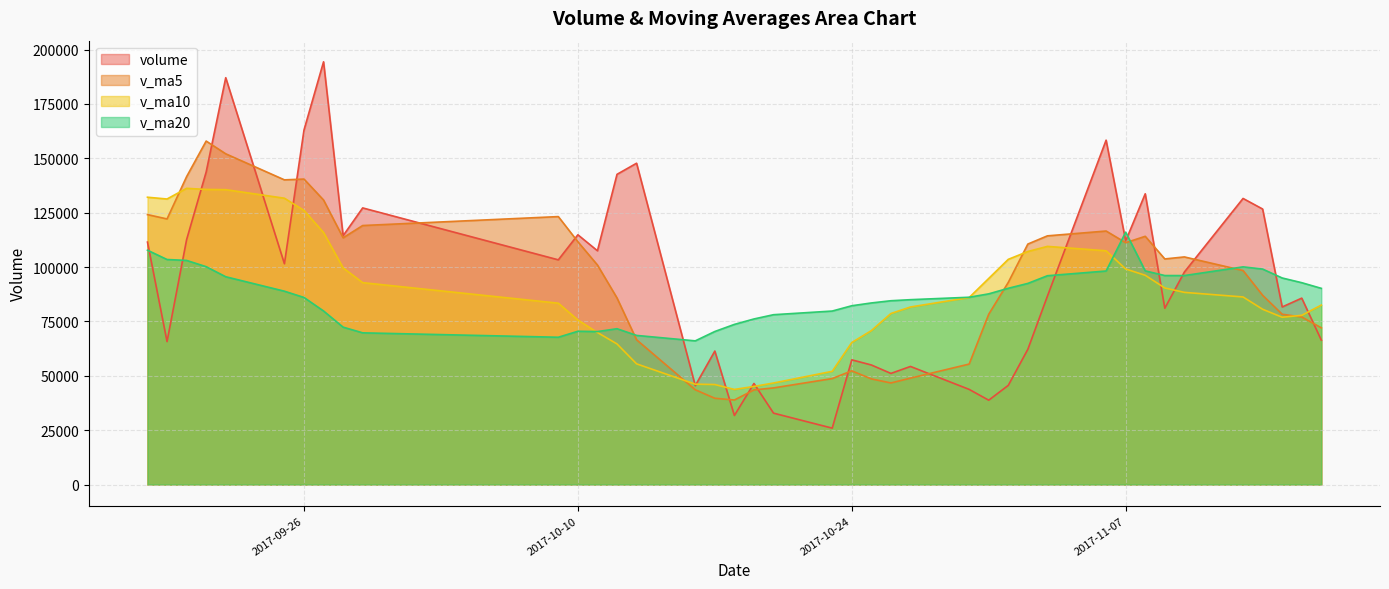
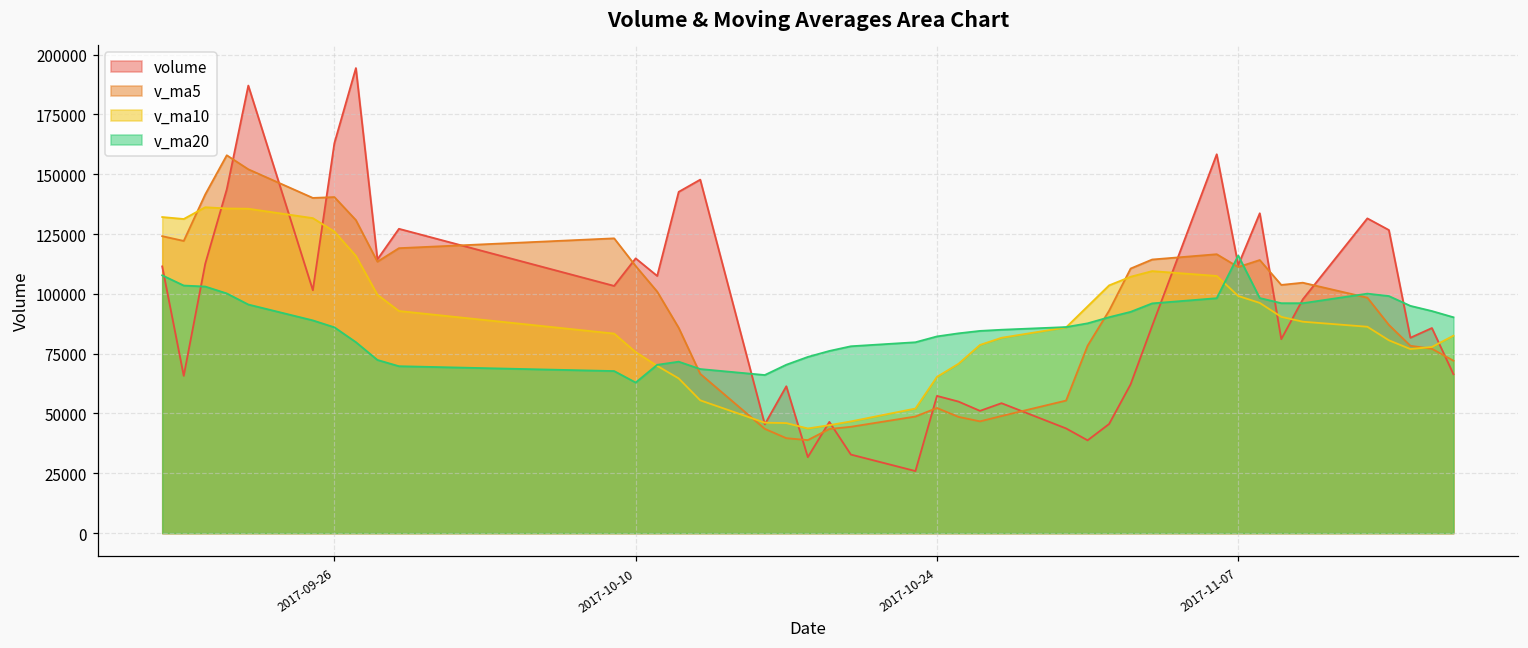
v_ma20, 2017-10-10: 70000 -> 63000
